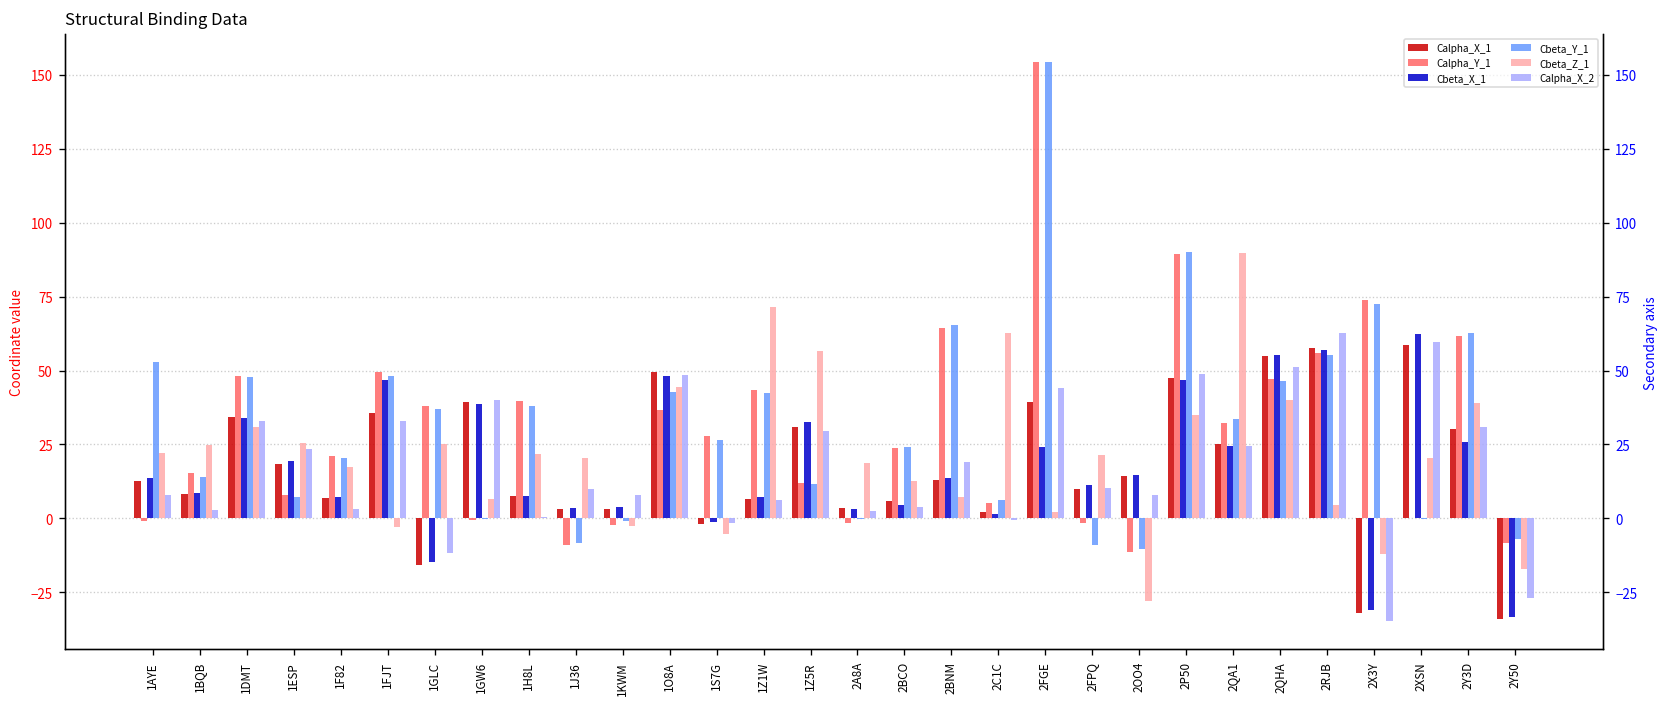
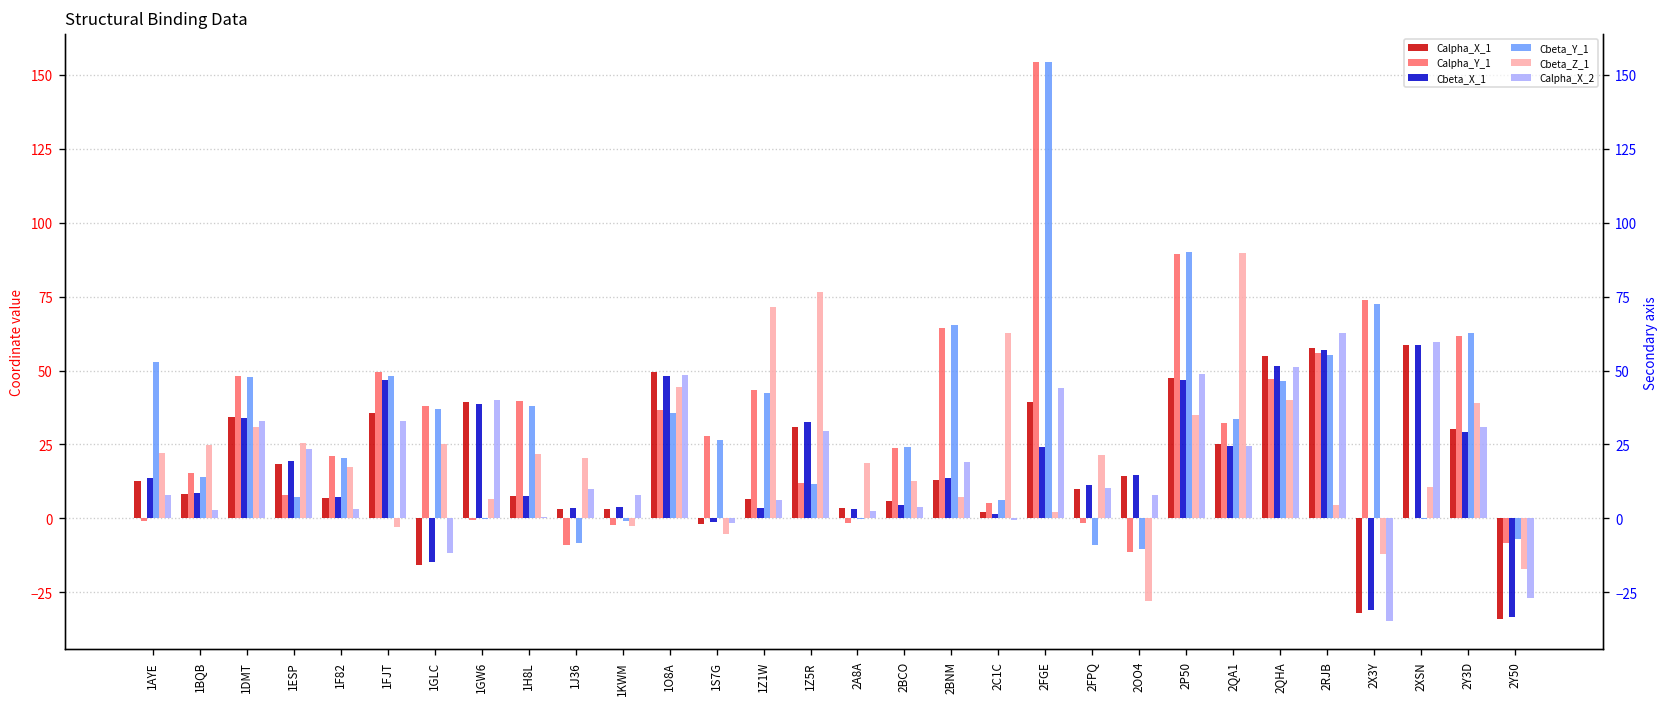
Cbeta_Y_1, 1O8A: 43 -> 36
Cbeta_X_1, 1Z1W: 7 -> 4
Cbeta_Z_1, 1Z5R: 57 -> 77
Cbeta_X_1, 2QHA: 55 -> 52
Cbeta_X_1, 2XSN: 62 -> 59
Cbeta_Z_1, 2XSN: 20 -> 11
Cbeta_X_1, 2Y3D: 26 -> 29
